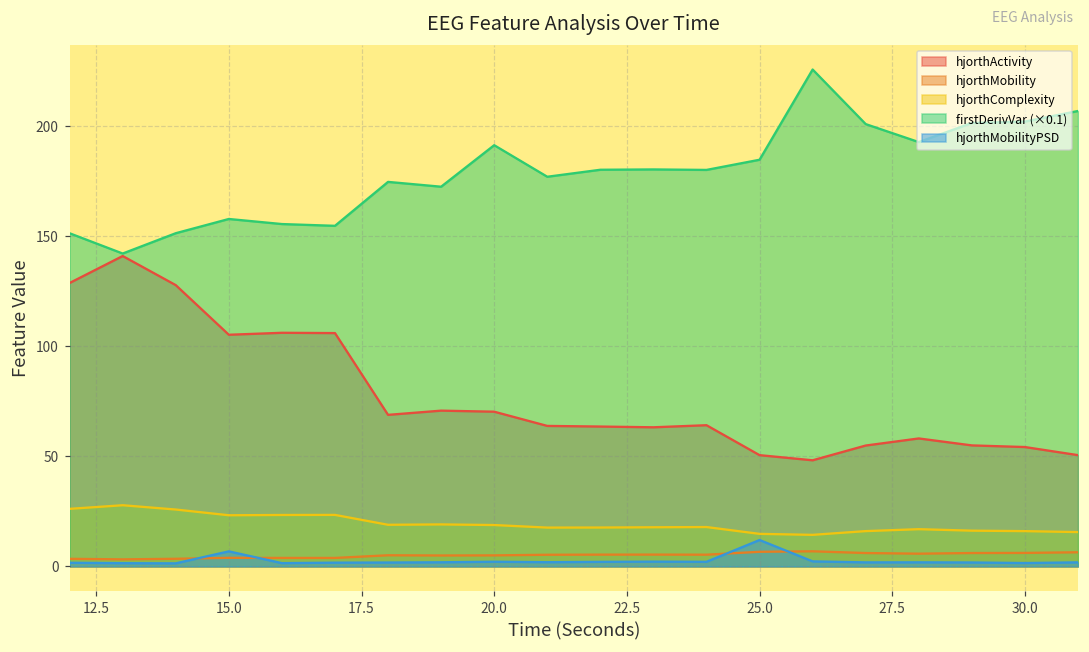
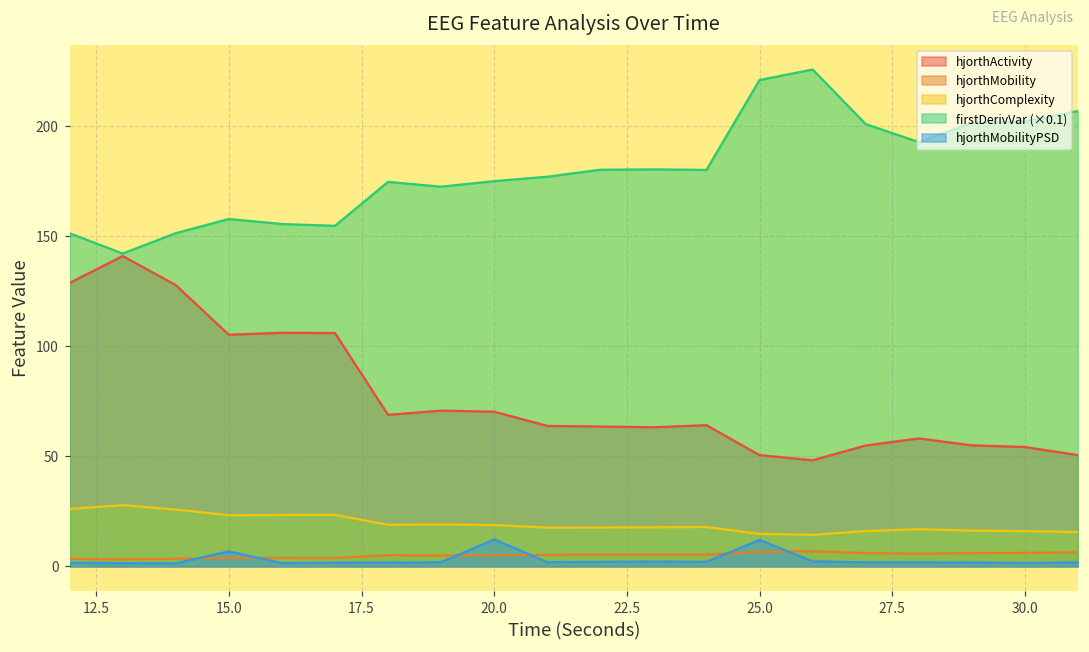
firstDerivVar (×0.1), 20.0: 191 -> 175
hjorthMobilityPSD, 20.0: 2 -> 12
firstDerivVar (×0.1), 25.0: 185 -> 221
